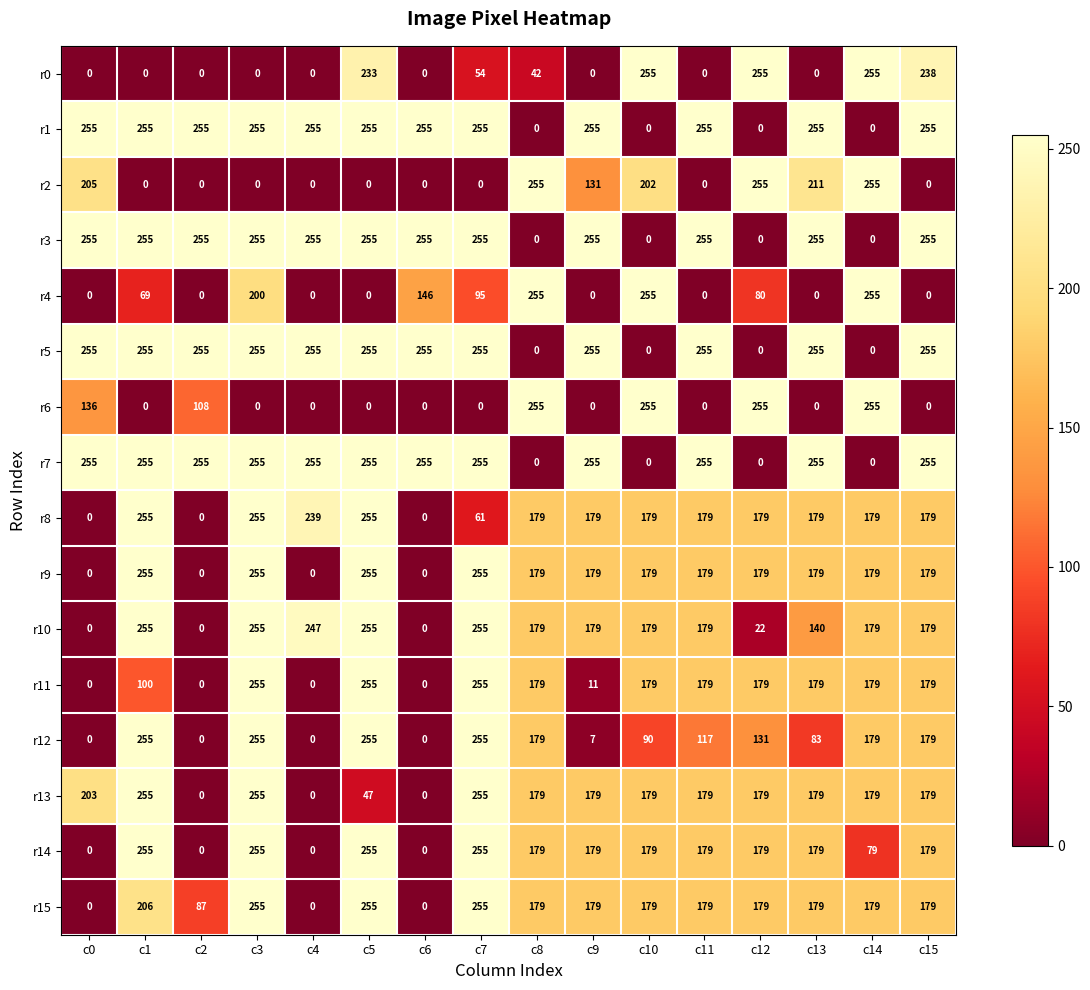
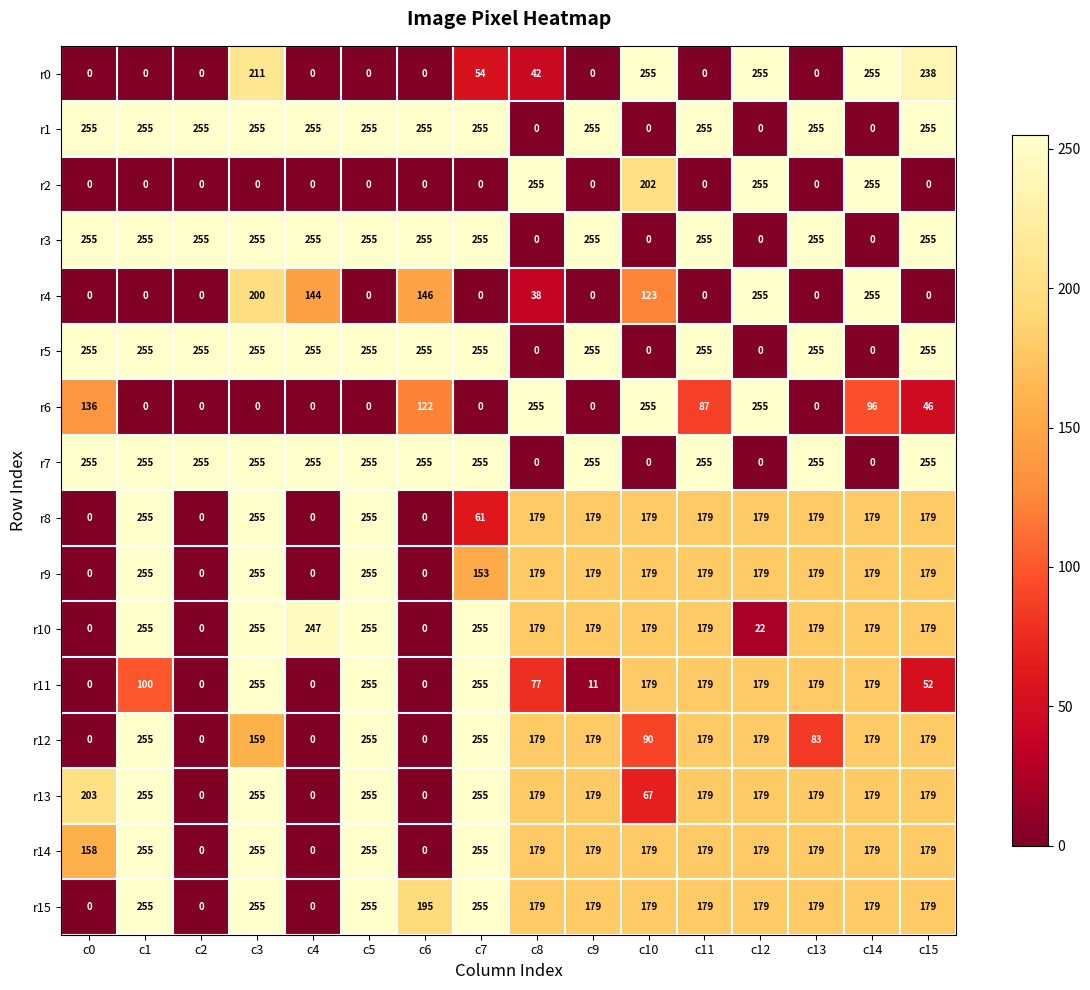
r0, c3: 0 -> 211
r0, c5: 233 -> 0
r2, c0: 205 -> 0
r2, c9: 131 -> 0
r2, c13: 211 -> 0
r4, c1: 69 -> 0
r4, c4: 0 -> 144
r4, c7: 95 -> 0
r4, c8: 255 -> 38
r4, c10: 255 -> 123
r4, c12: 80 -> 255
r6, c2: 108 -> 0
r6, c6: 0 -> 122
r6, c11: 0 -> 87
r6, c14: 255 -> 96
r6, c15: 0 -> 46
r8, c4: 239 -> 0
r9, c7: 255 -> 153
r10, c13: 140 -> 179
r11, c8: 179 -> 77
r11, c15: 179 -> 52
r12, c3: 255 -> 159
r12, c9: 7 -> 179
r12, c11: 117 -> 179
r12, c12: 131 -> 179
r13, c5: 47 -> 255
r13, c10: 179 -> 67
r14, c0: 0 -> 158
r14, c14: 79 -> 179
r15, c1: 206 -> 255
r15, c2: 87 -> 0
r15, c6: 0 -> 195
